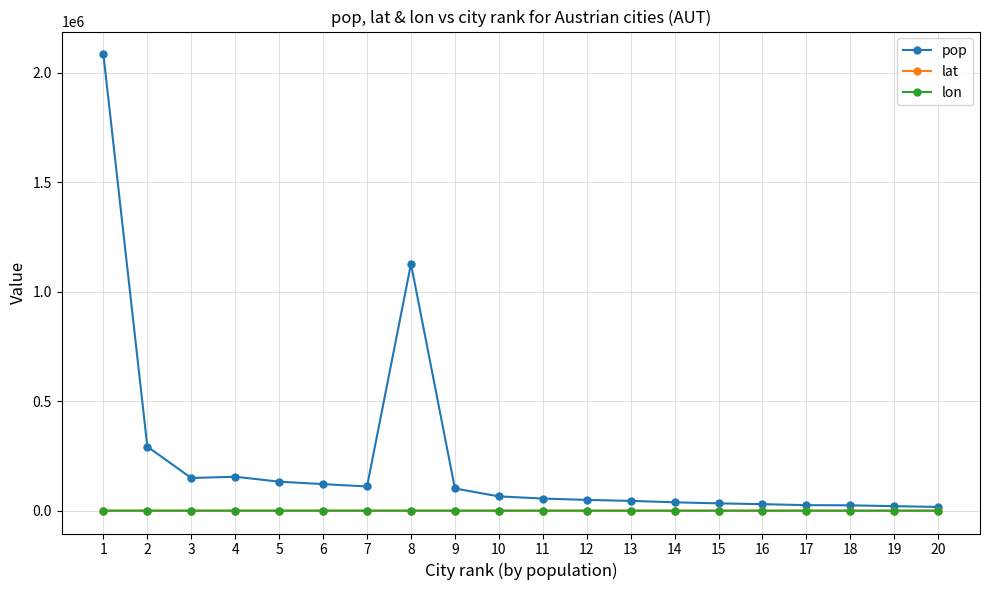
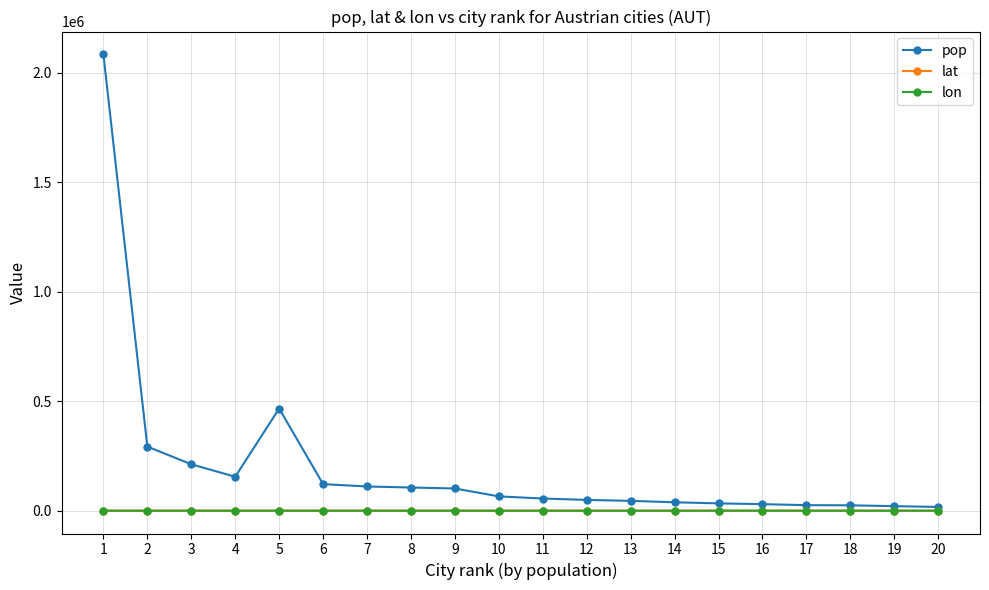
pop, 3: 150000 -> 210000
pop, 5: 130000 -> 470000
pop, 8: 1130000 -> 110000
